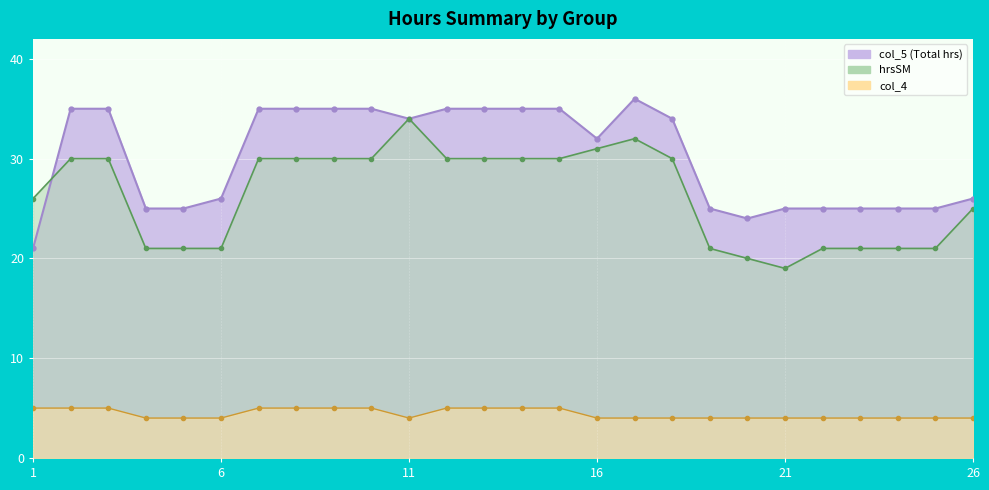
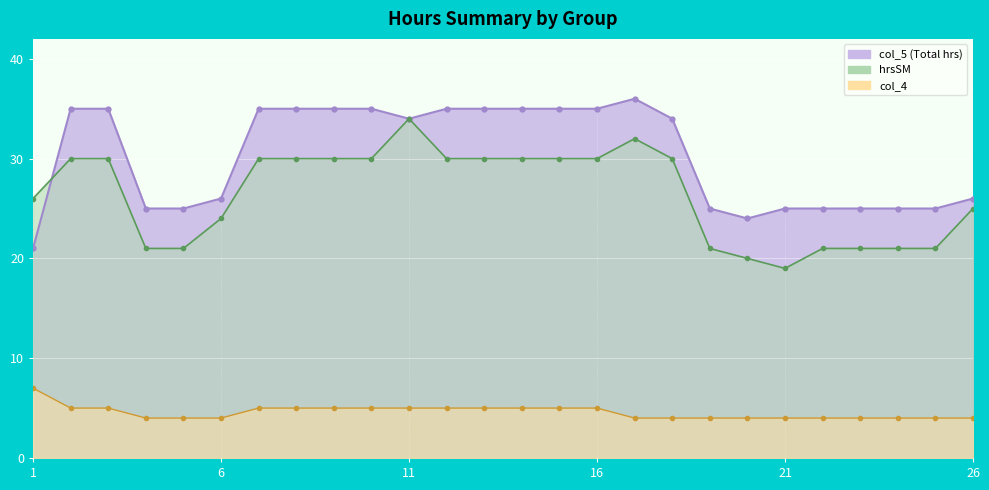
col_4, 1: 5 -> 7
hrsSM, 6: 21 -> 24
col_4, 11: 4 -> 5
col_5 (Total hrs), 16: 32 -> 35
hrsSM, 16: 31 -> 30
col_4, 16: 4 -> 5
